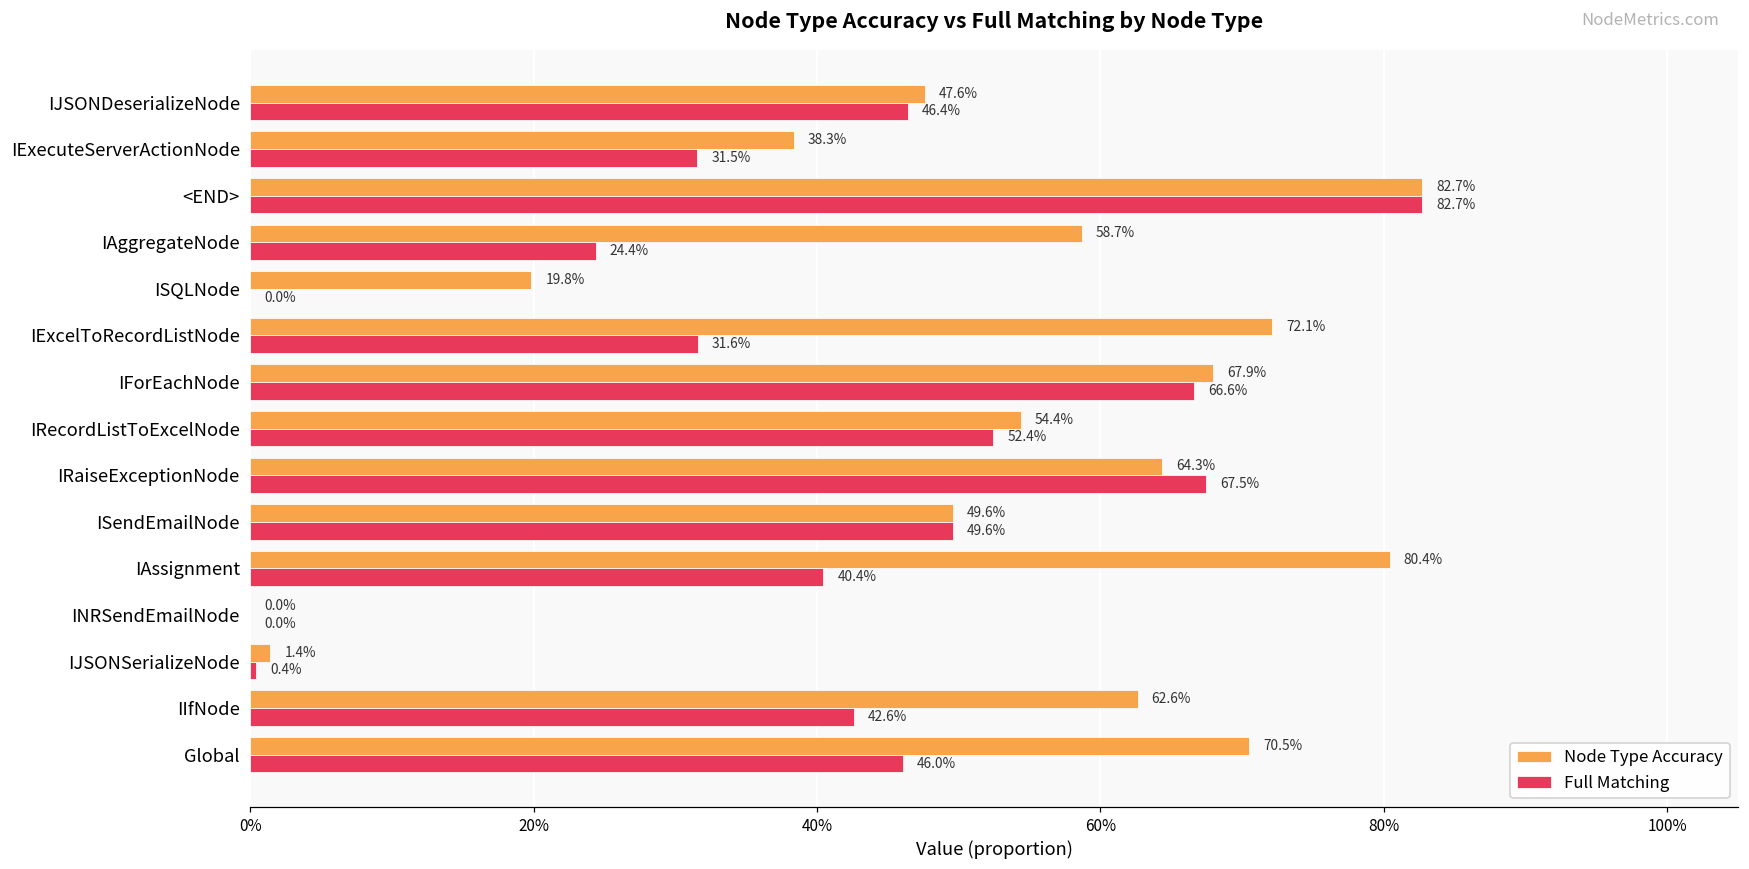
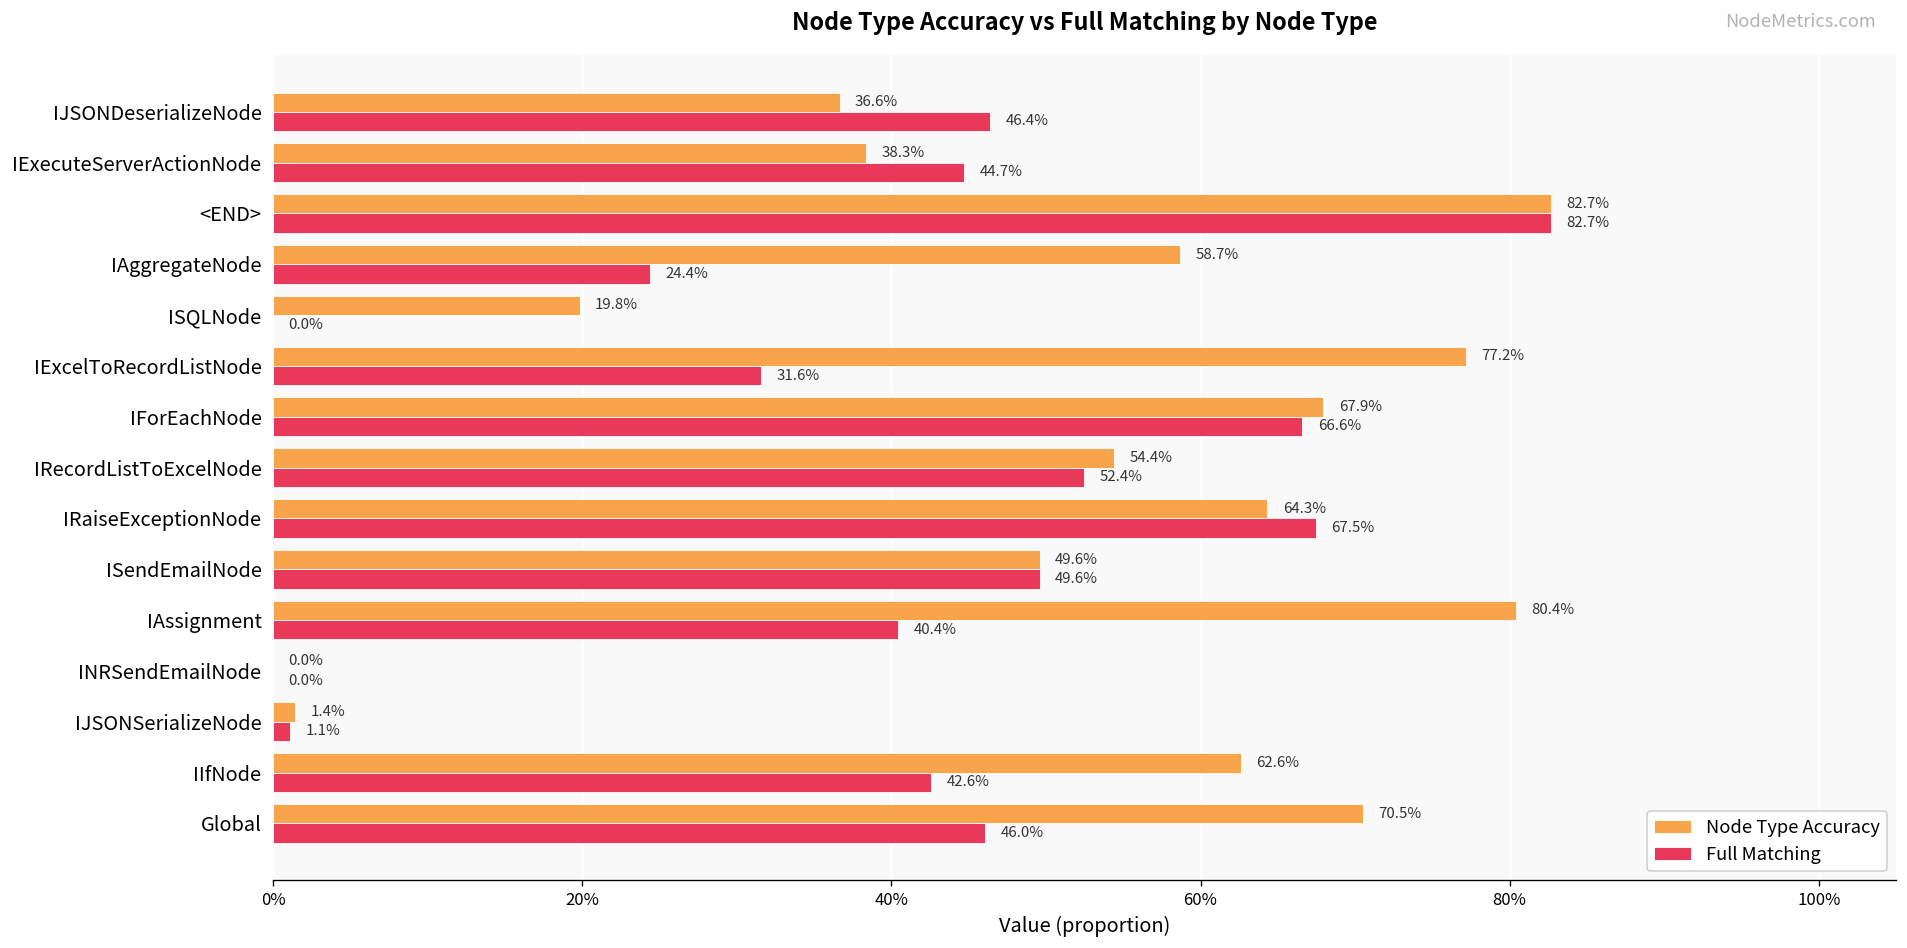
Node Type Accuracy, IJSONDeserializeNode: 47.6% -> 36.6%
Full Matching, IExecuteServerActionNode: 31.5% -> 44.7%
Node Type Accuracy, IExcelToRecordListNode: 72.1% -> 77.2%
Full Matching, IJSONSerializeNode: 0.4% -> 1.1%
